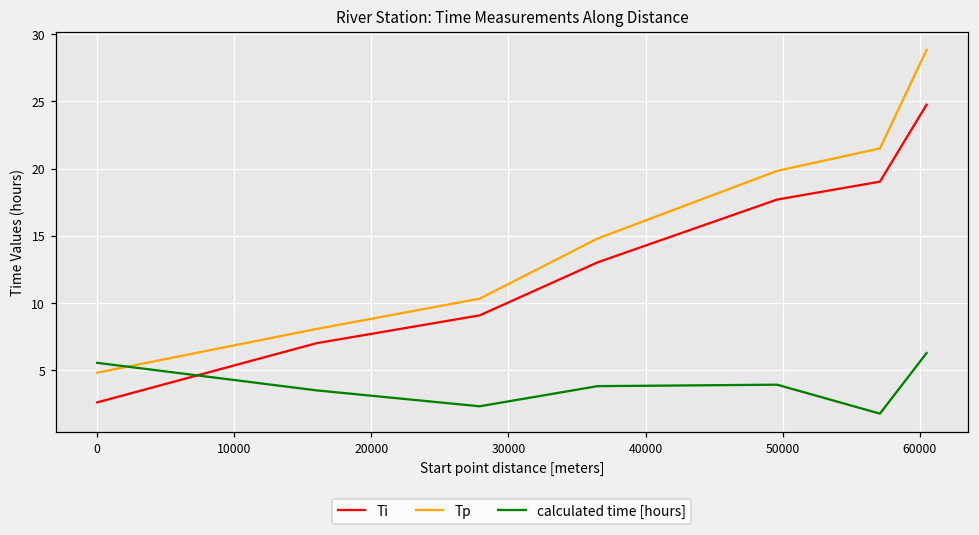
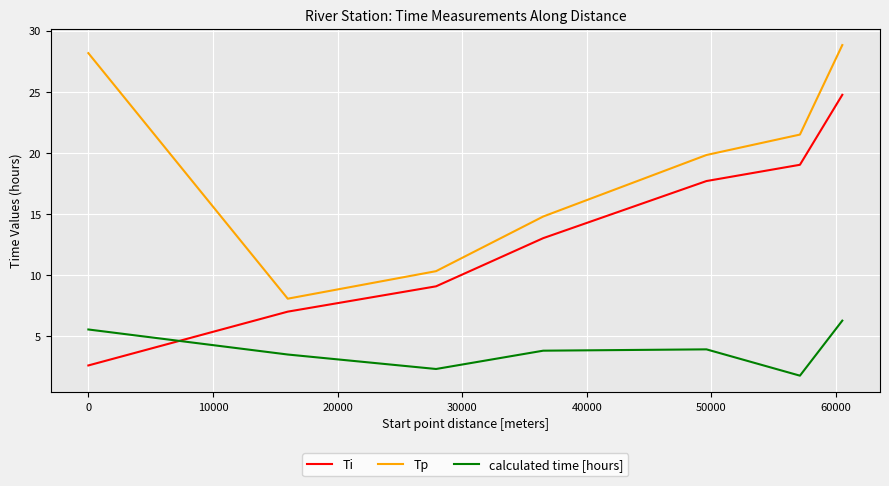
Tp, 0: 4.8 -> 28.2
